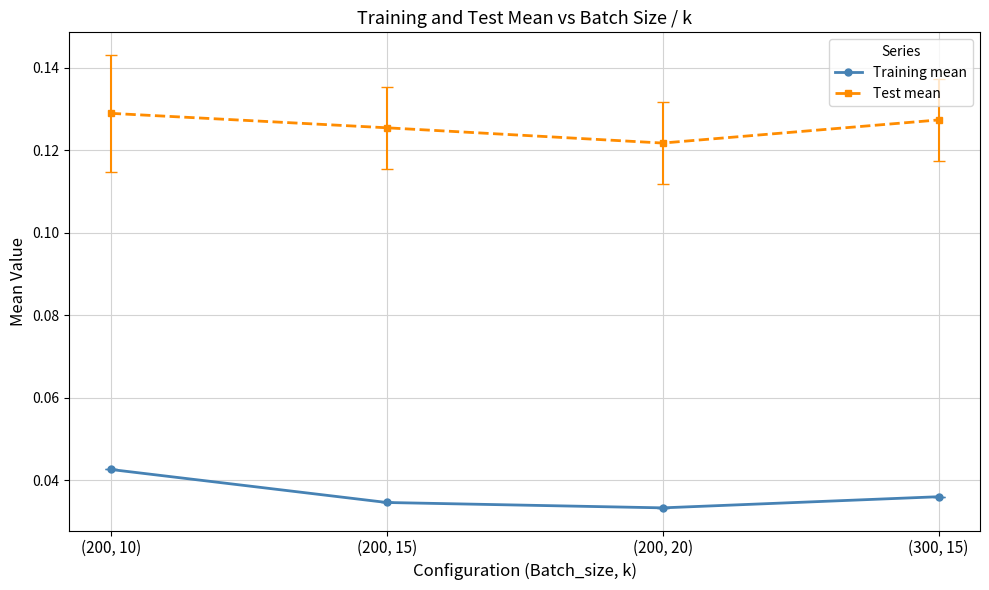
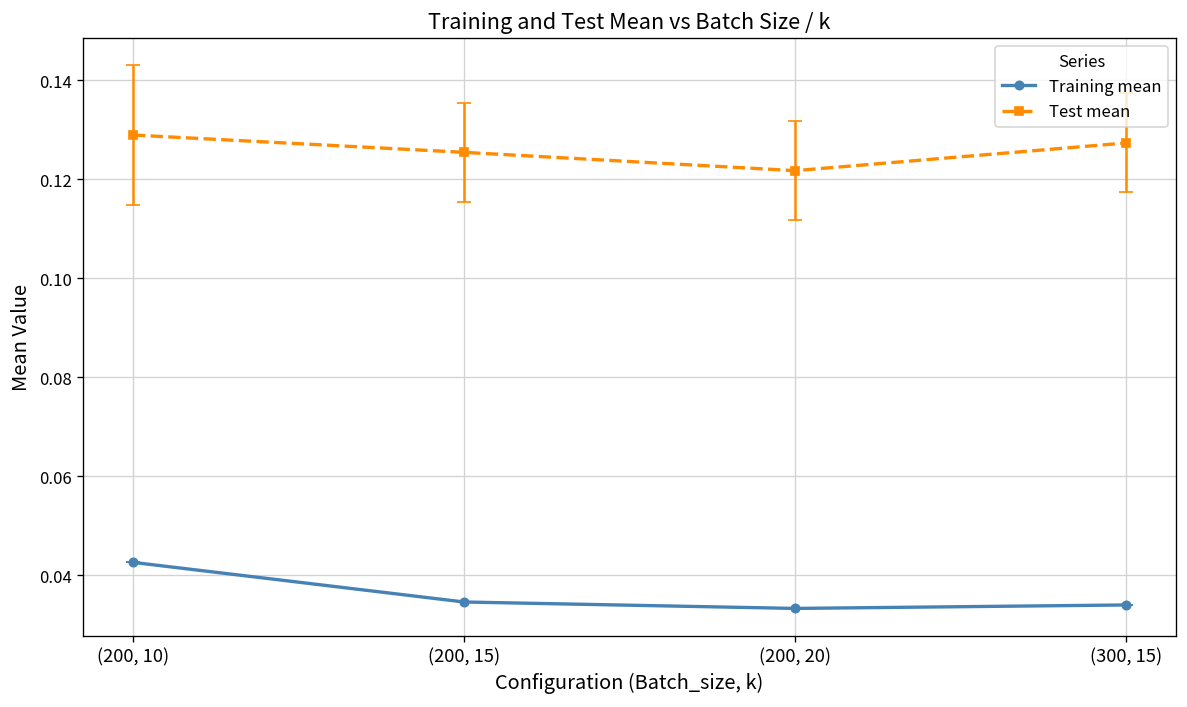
Training mean, (300, 15): 0.036 -> 0.034
